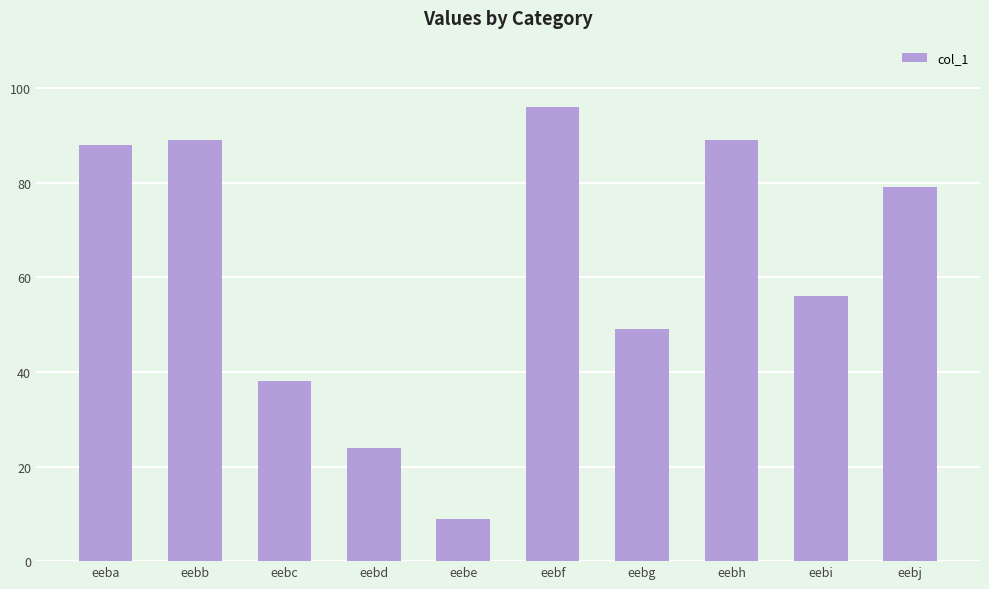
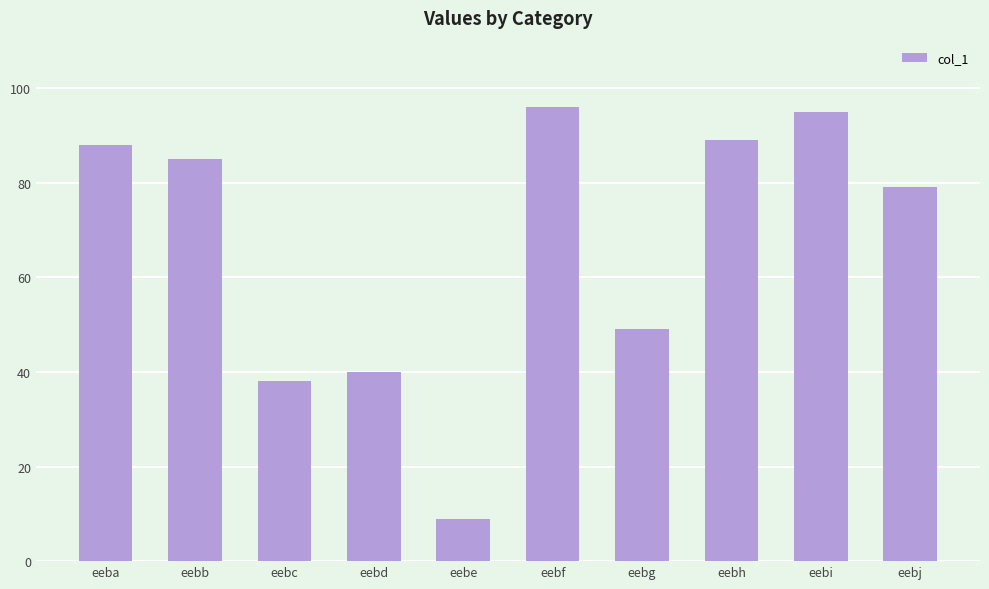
eebb: 89 -> 85
eebd: 24 -> 40
eebi: 56 -> 95
